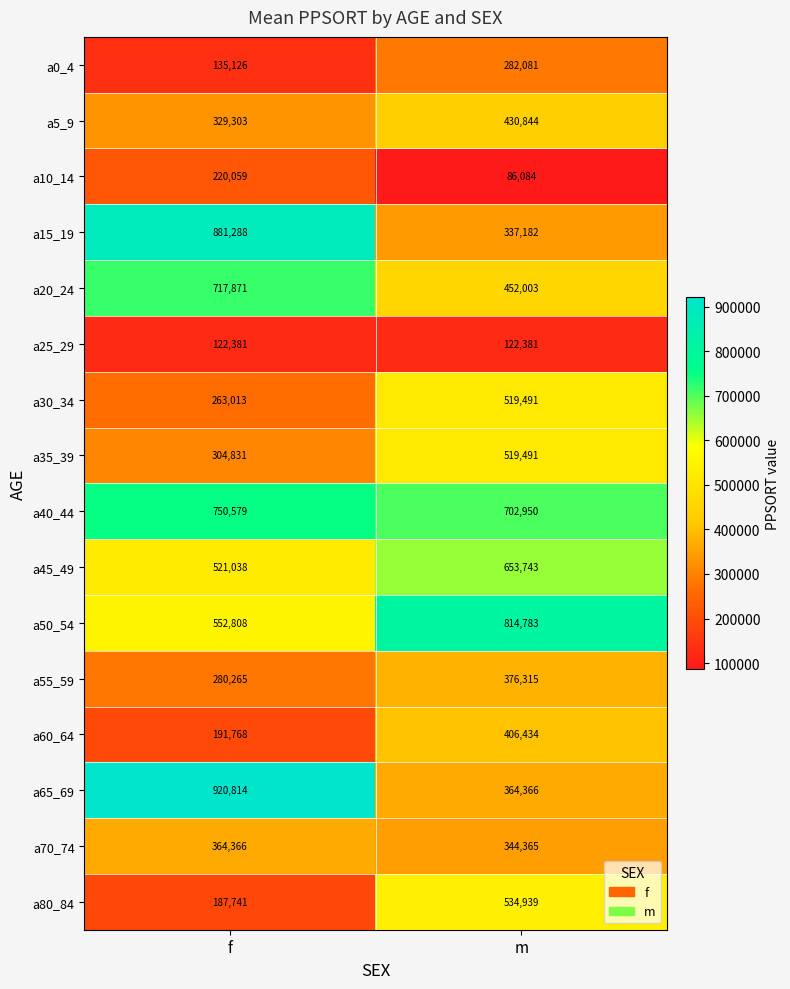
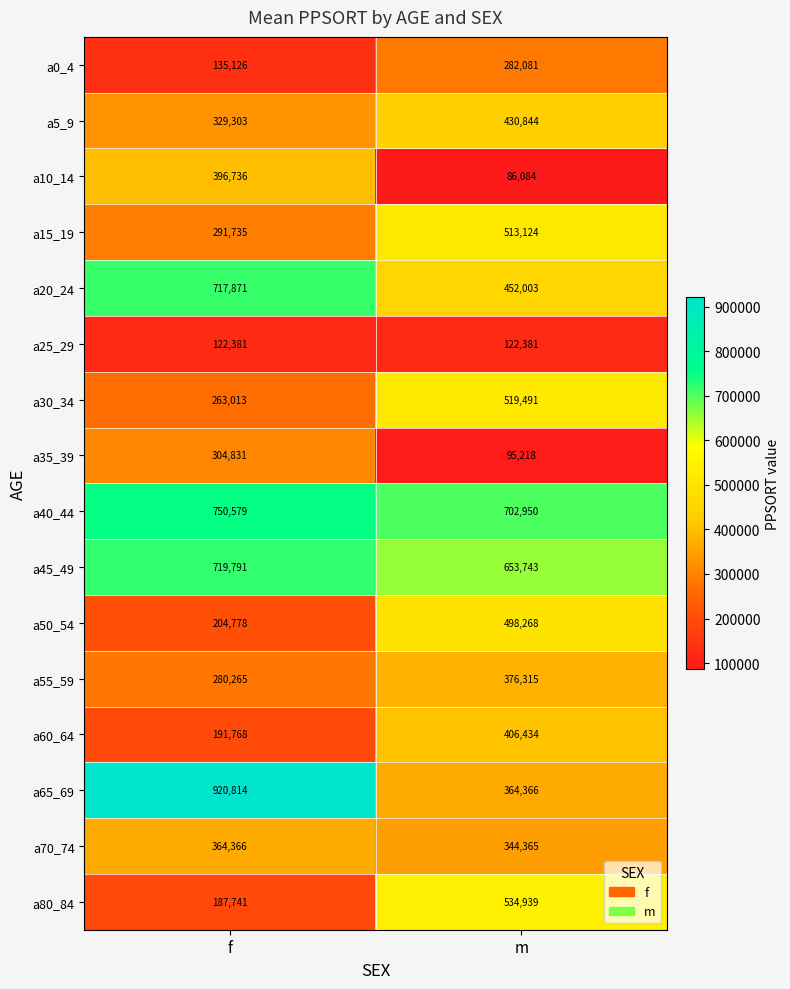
a10_14, f: 220,059 -> 396,736
a15_19, f: 881,288 -> 291,735
a15_19, m: 337,182 -> 513,124
a35_39, m: 519,491 -> 95,218
a45_49, f: 521,038 -> 719,791
a50_54, f: 552,808 -> 204,778
a50_54, m: 814,783 -> 498,268
